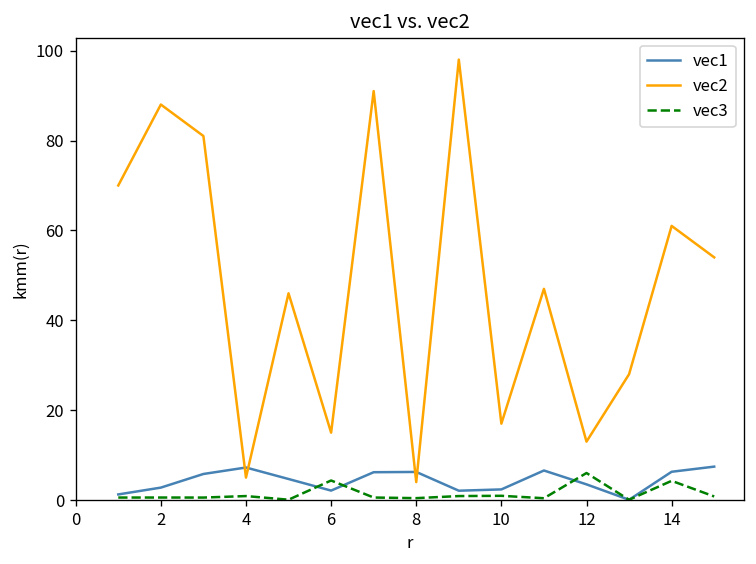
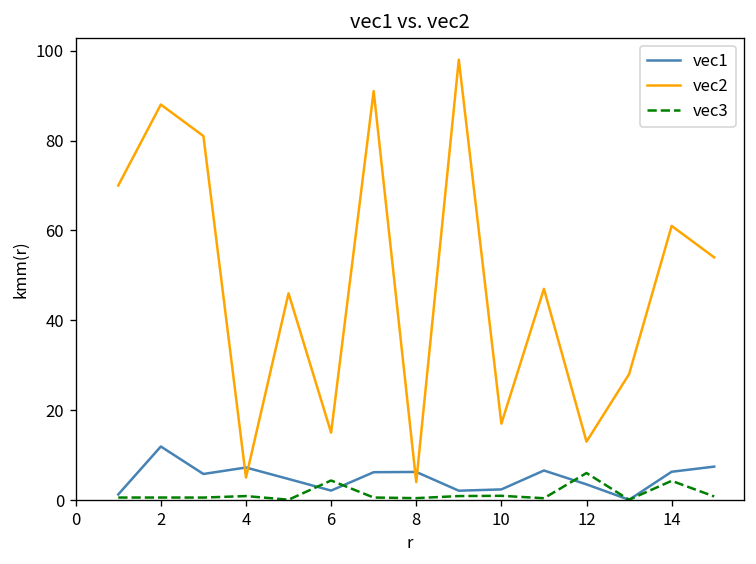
vec1, 2: 3 -> 12
